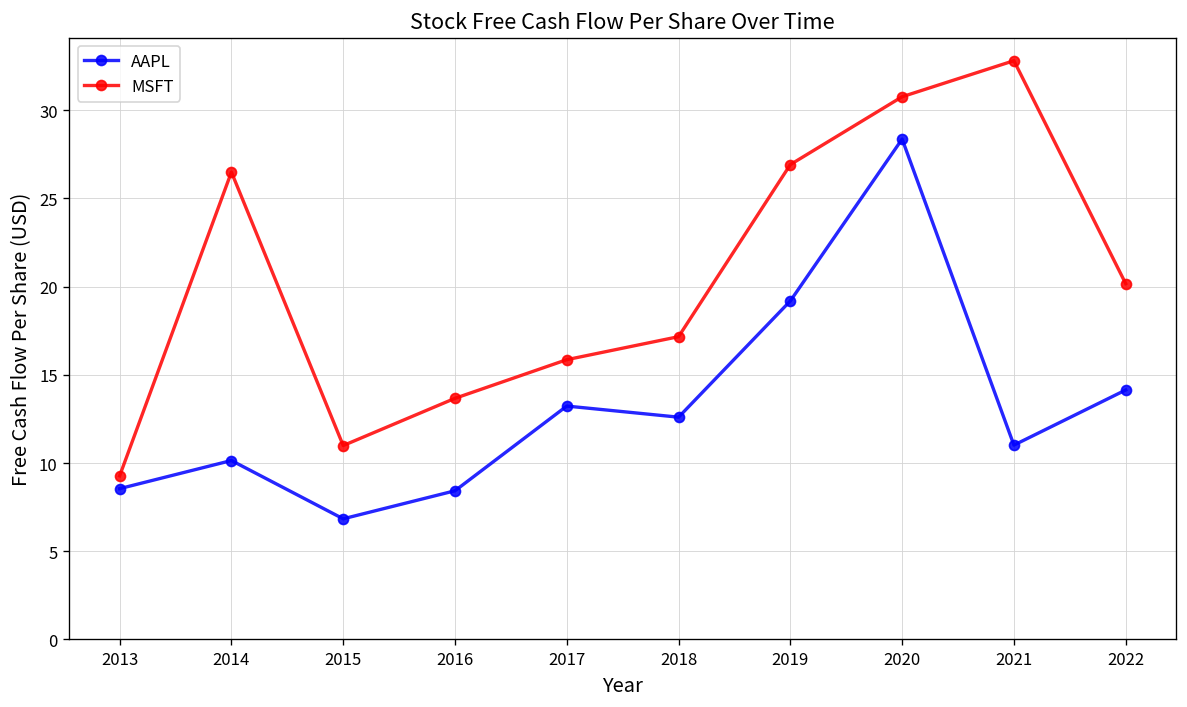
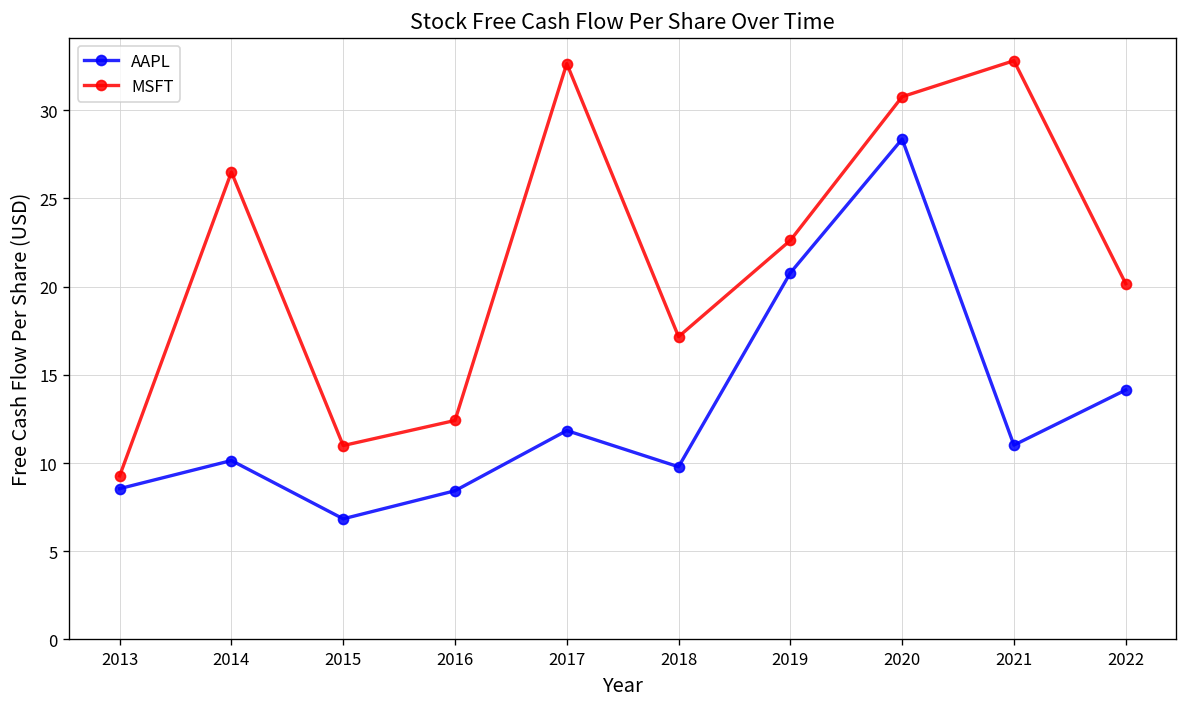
MSFT, 2016: 13.7 -> 12.4
AAPL, 2017: 13.2 -> 11.8
MSFT, 2017: 15.9 -> 32.6
AAPL, 2018: 12.6 -> 9.8
AAPL, 2019: 19.2 -> 20.8
MSFT, 2019: 26.9 -> 22.6
